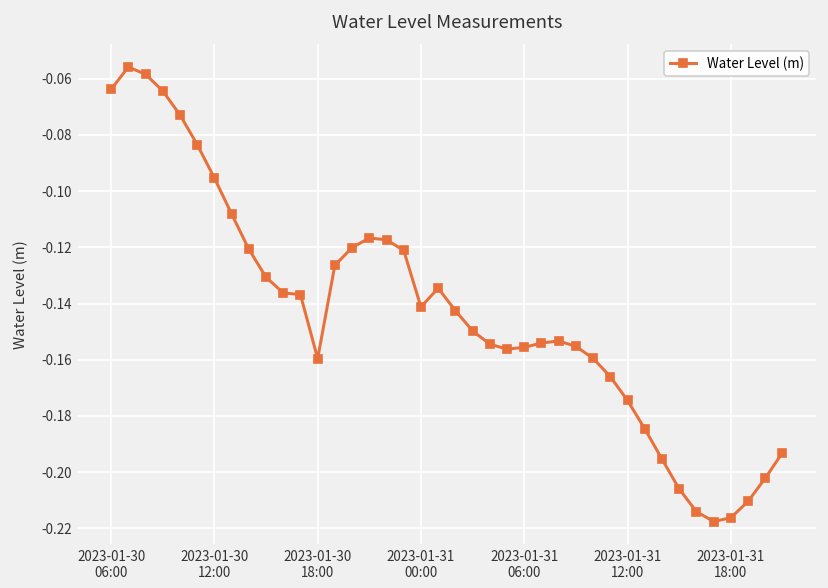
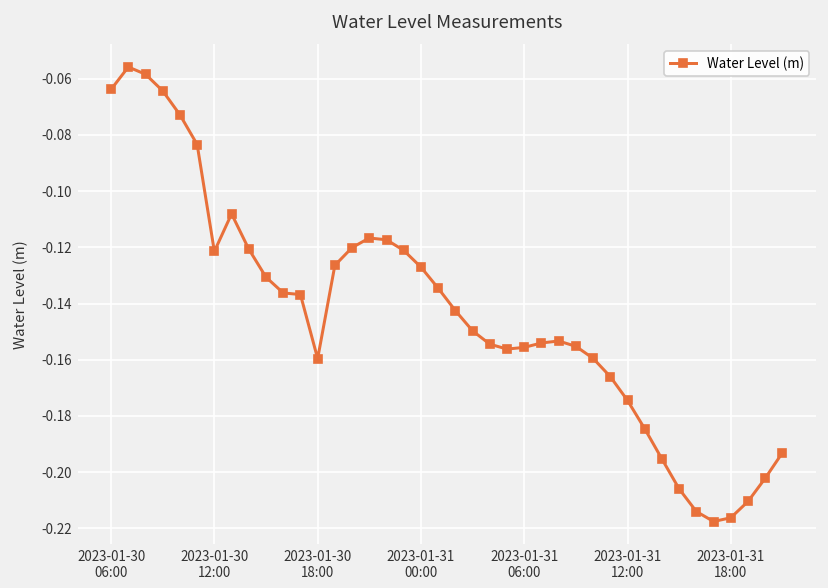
2023-01-30 12:00: -0.095 -> -0.121
2023-01-31 00:00: -0.141 -> -0.127
